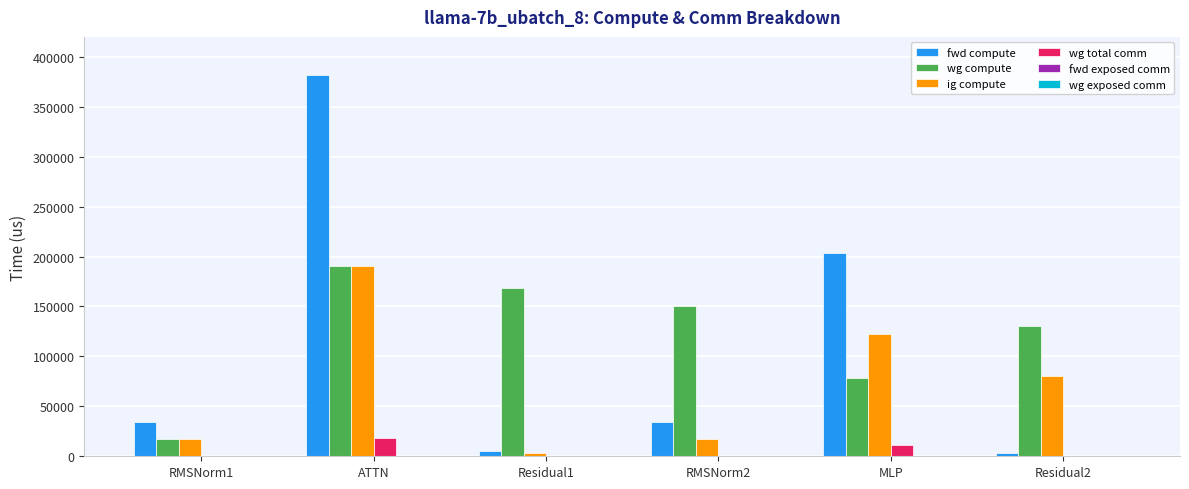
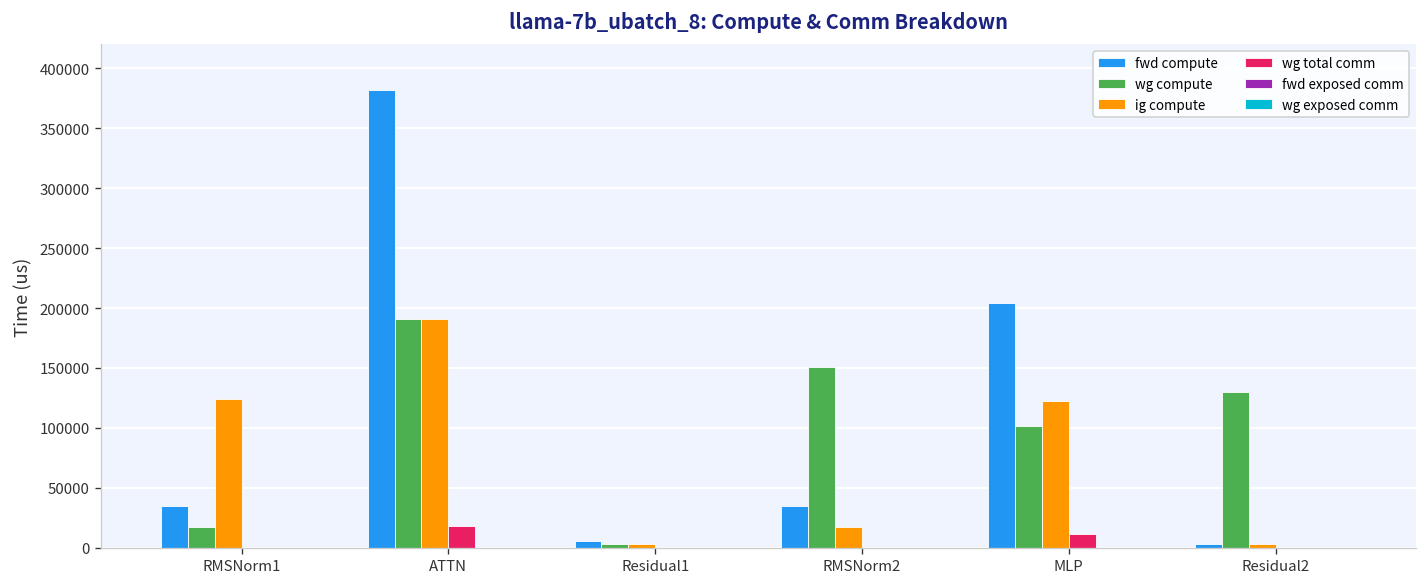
ig compute, RMSNorm1: 20000 -> 120000
wg compute, Residual1: 170000 -> 0
wg compute, MLP: 80000 -> 100000
ig compute, Residual2: 80000 -> 0
